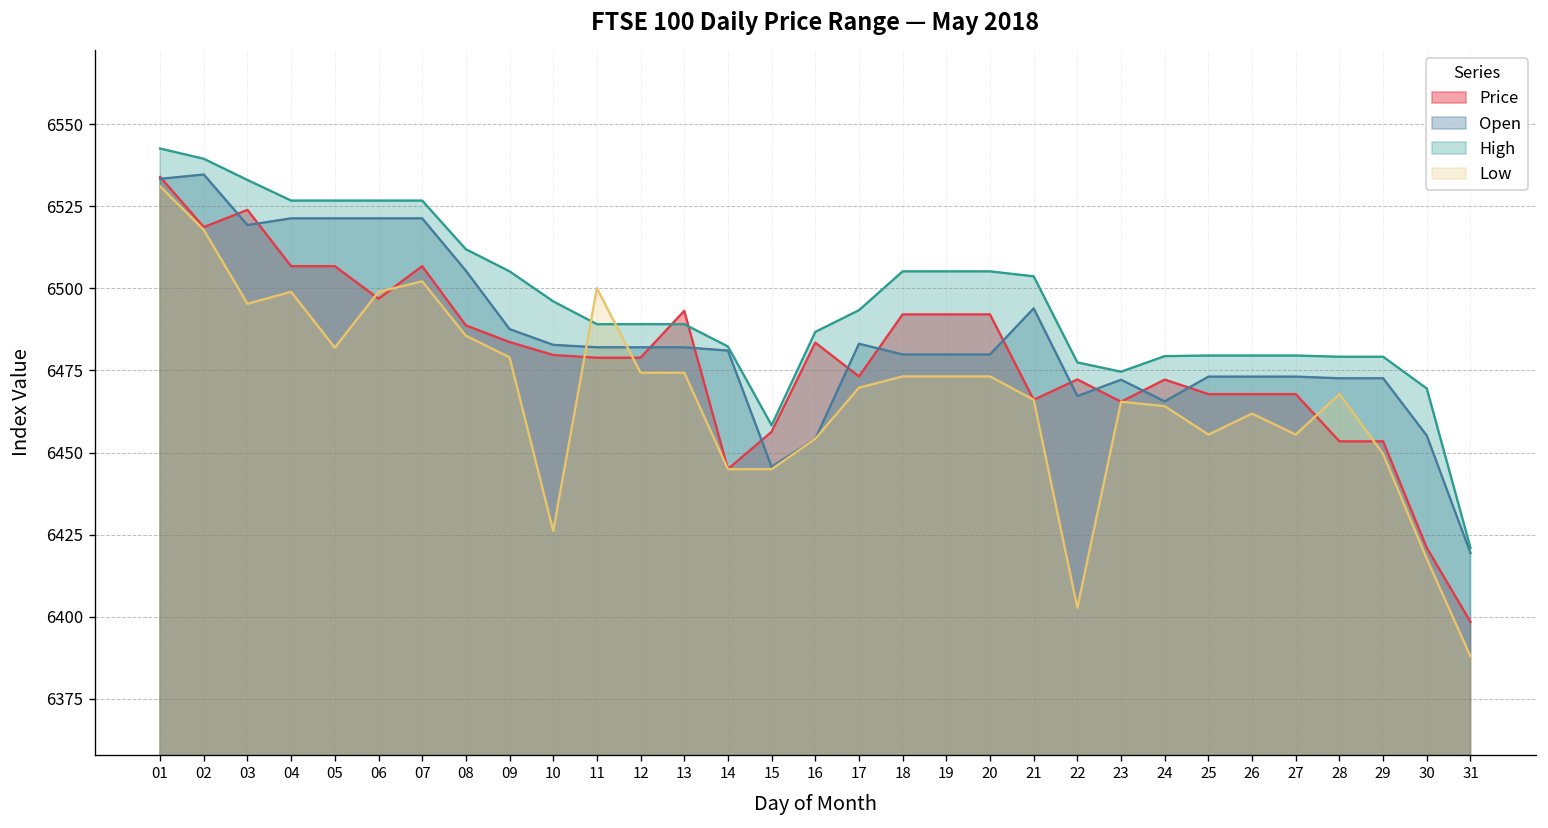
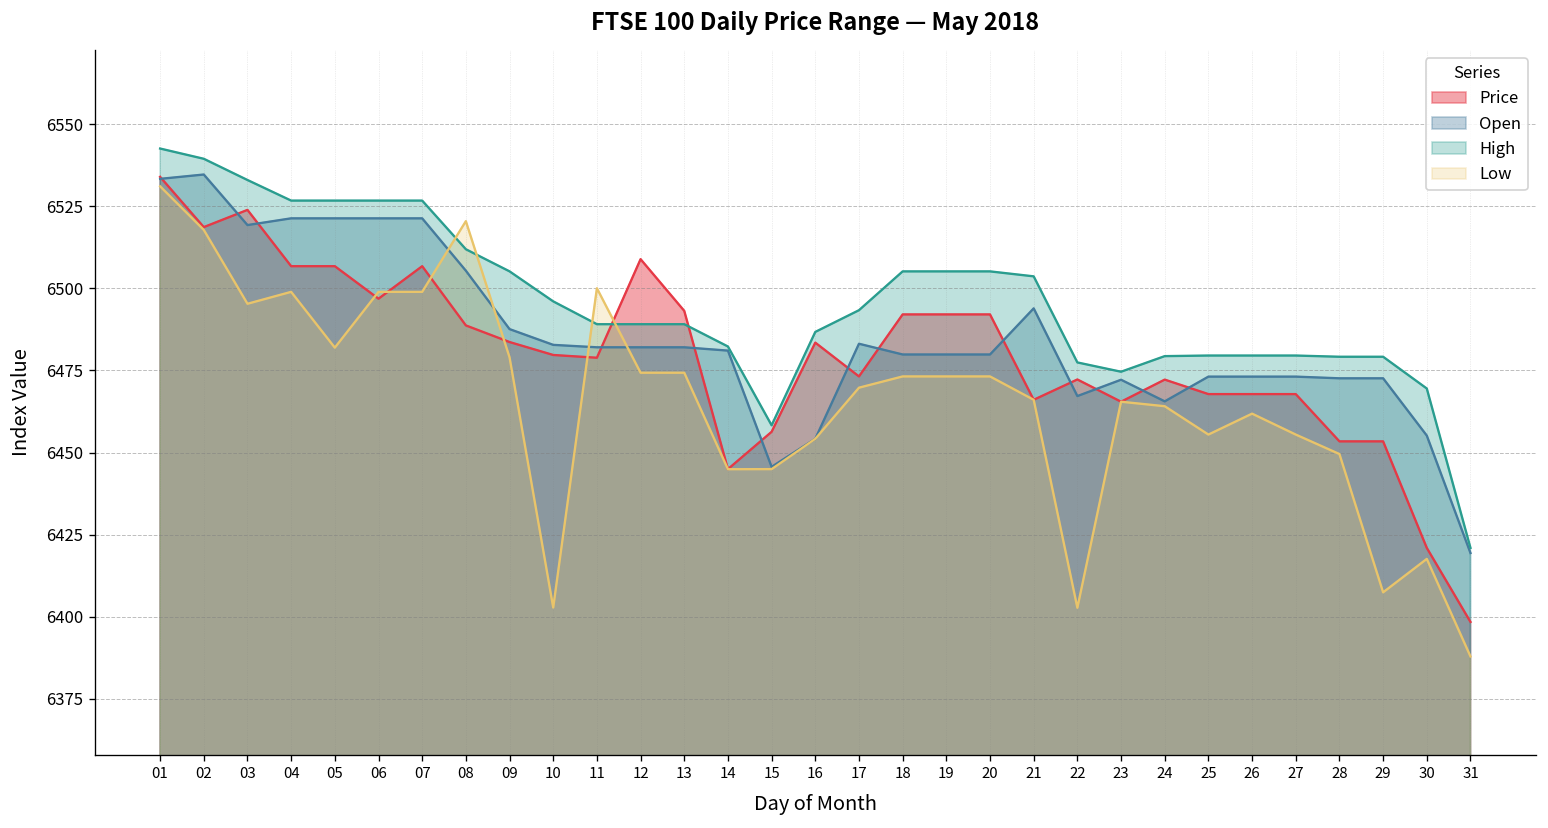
Low, 07: 6502 -> 6499
Low, 08: 6486 -> 6520
Low, 10: 6426 -> 6403
Price, 12: 6479 -> 6509
Low, 28: 6468 -> 6450
Low, 29: 6450 -> 6407
